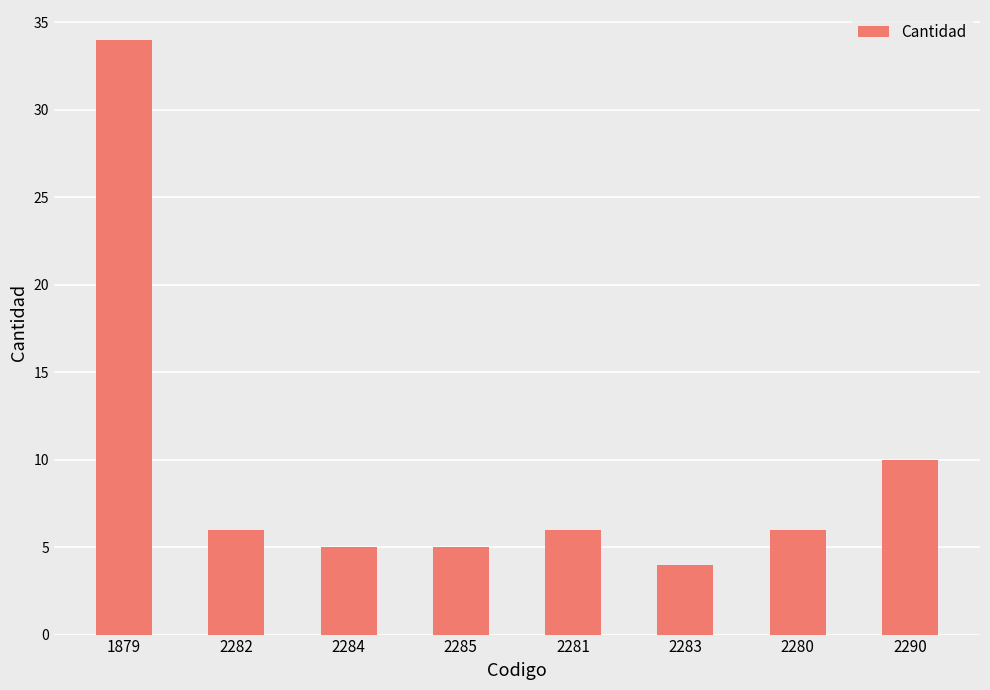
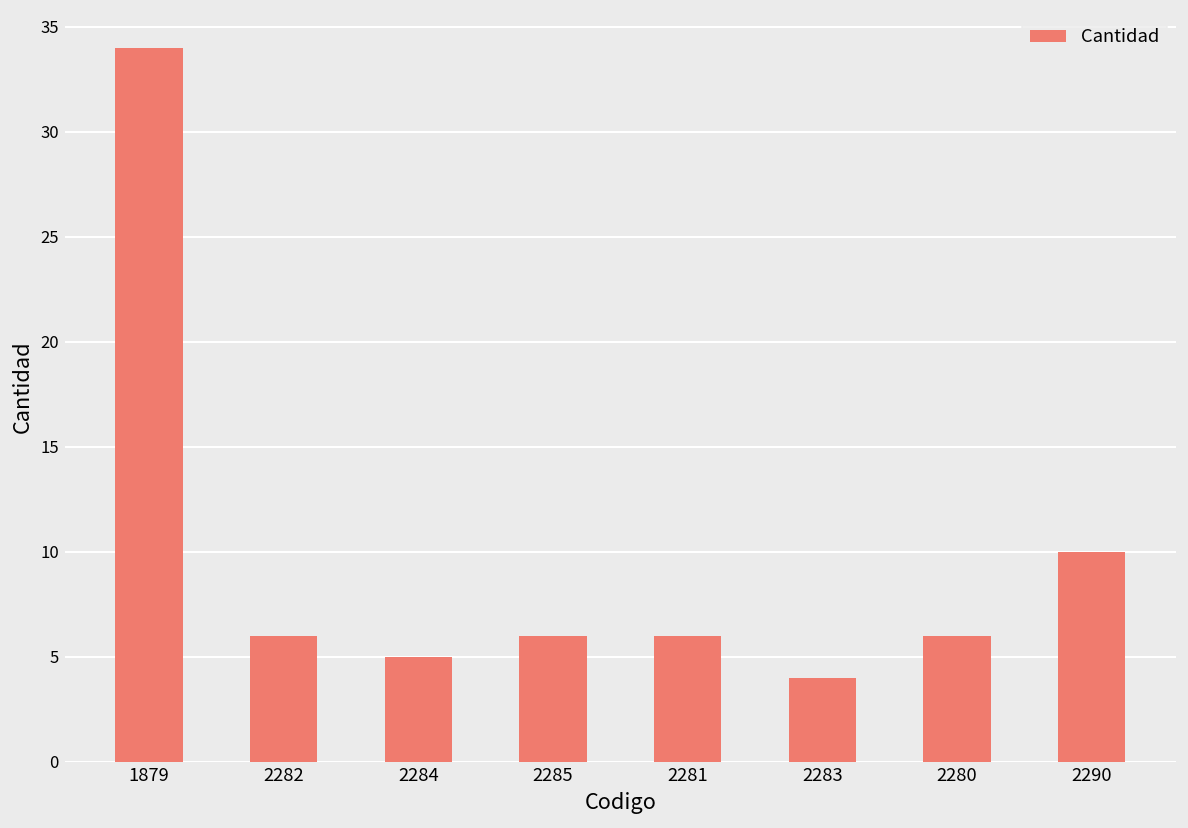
2285: 5 -> 6
